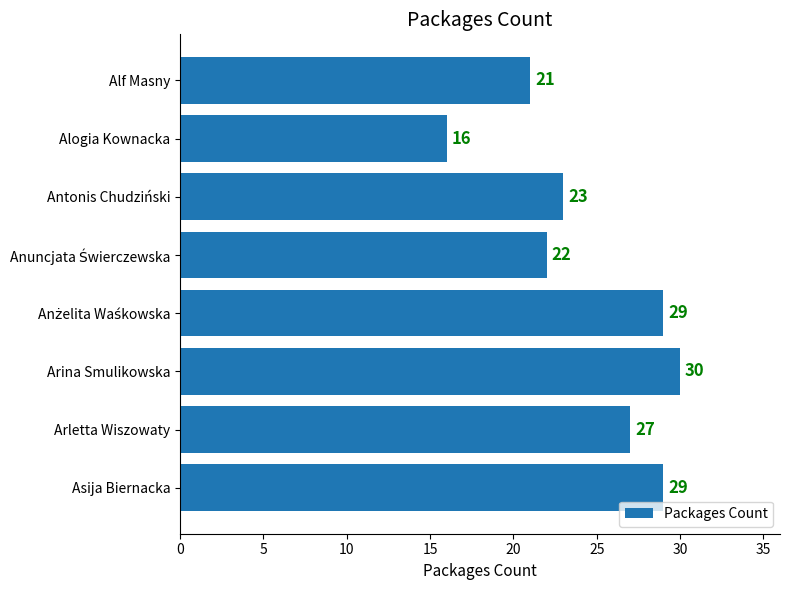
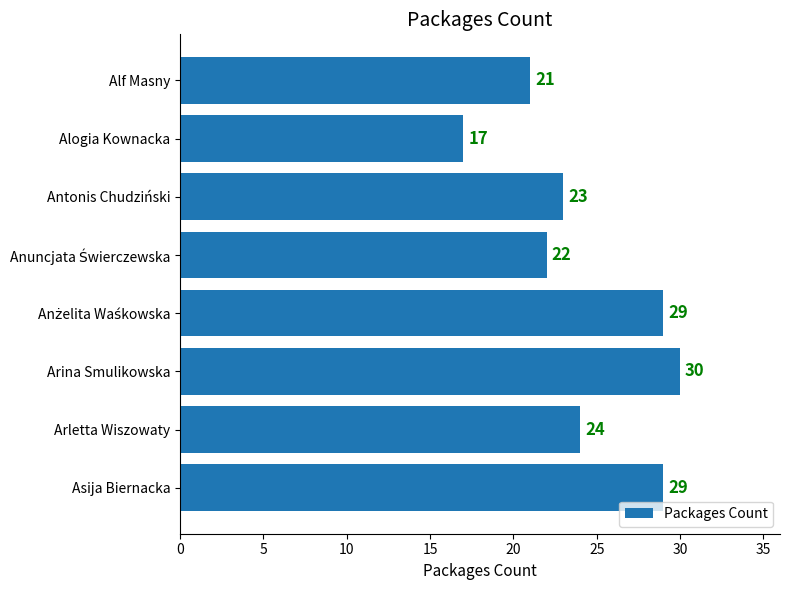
Alogia Kownacka: 16 -> 17
Arletta Wiszowaty: 27 -> 24
